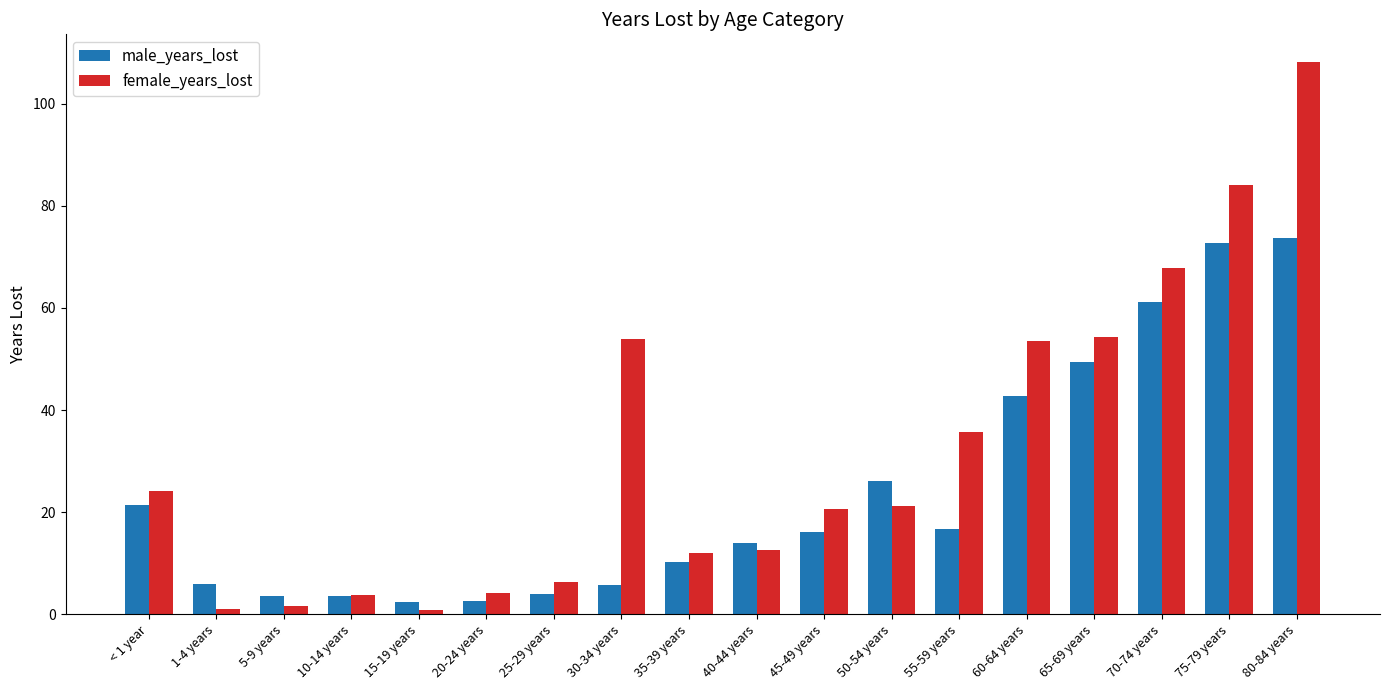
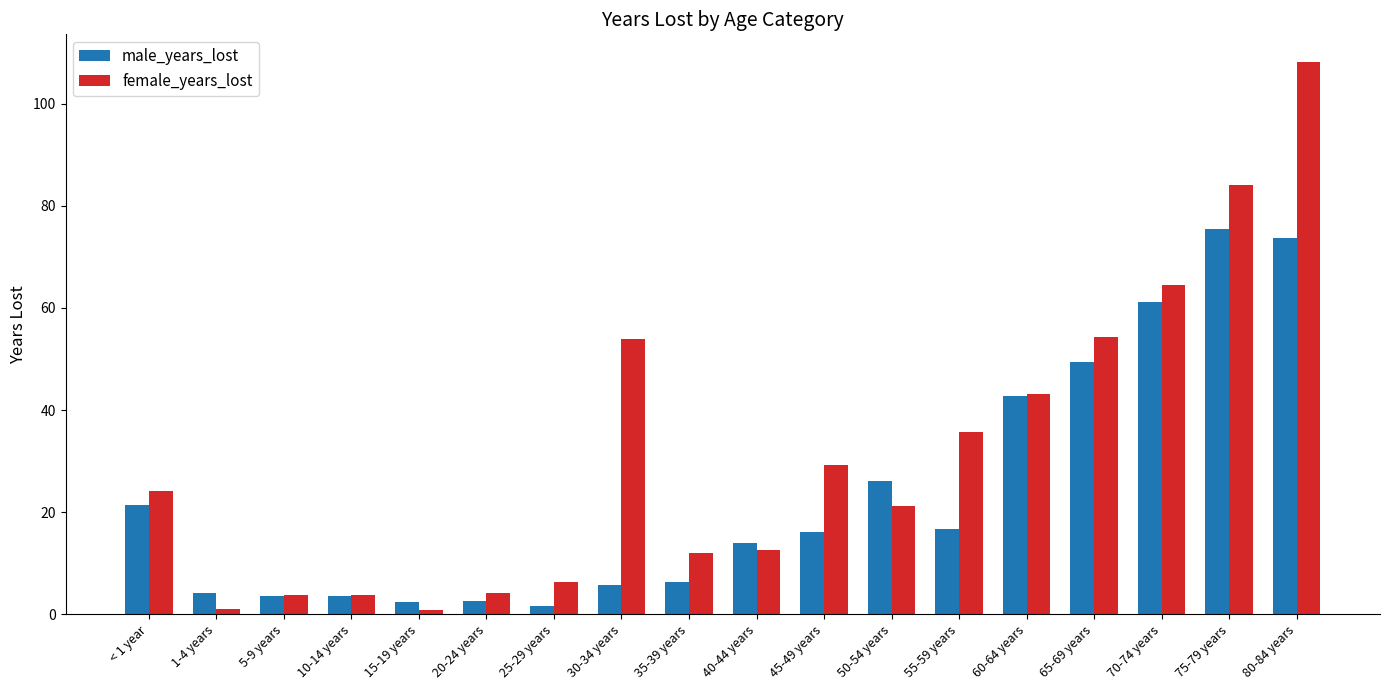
male_years_lost, 1-4 years: 6 -> 4
female_years_lost, 5-9 years: 2 -> 4
male_years_lost, 25-29 years: 4 -> 2
male_years_lost, 35-39 years: 10 -> 6
female_years_lost, 45-49 years: 21 -> 29
female_years_lost, 60-64 years: 54 -> 43
female_years_lost, 70-74 years: 68 -> 64
male_years_lost, 75-79 years: 73 -> 76
